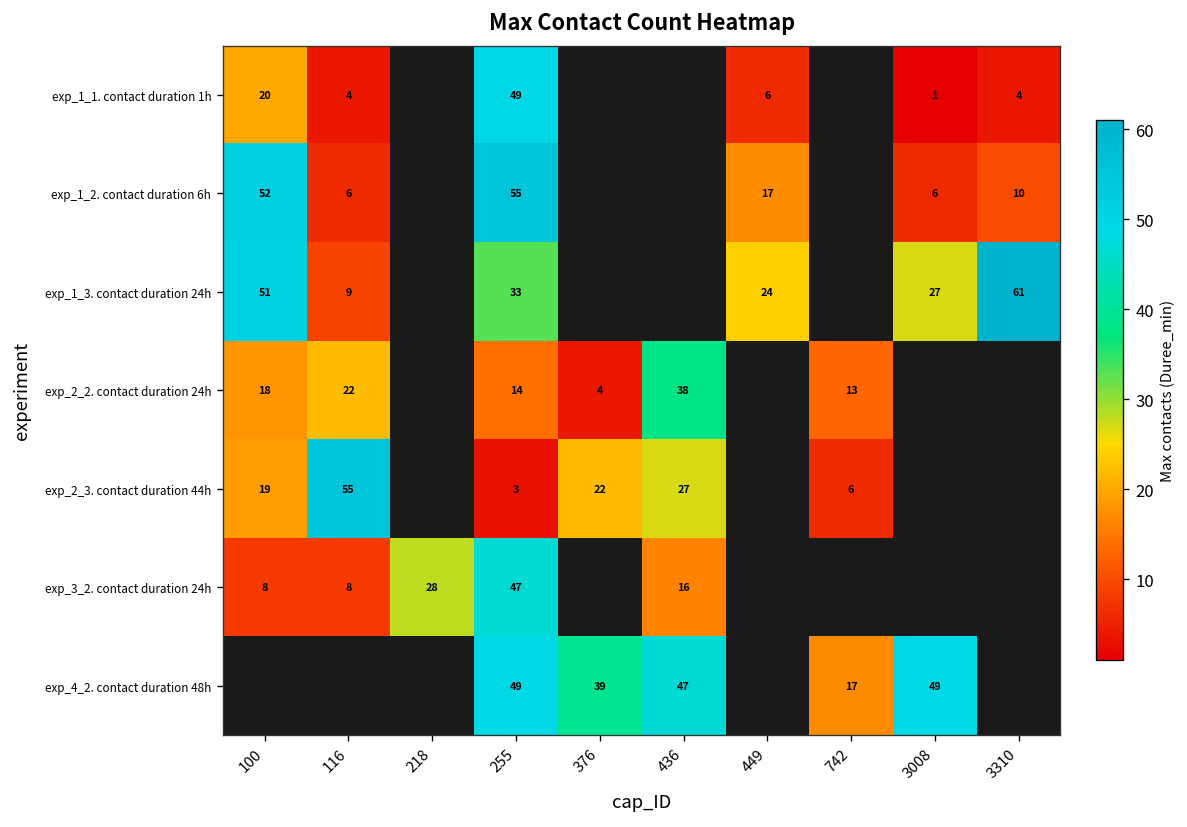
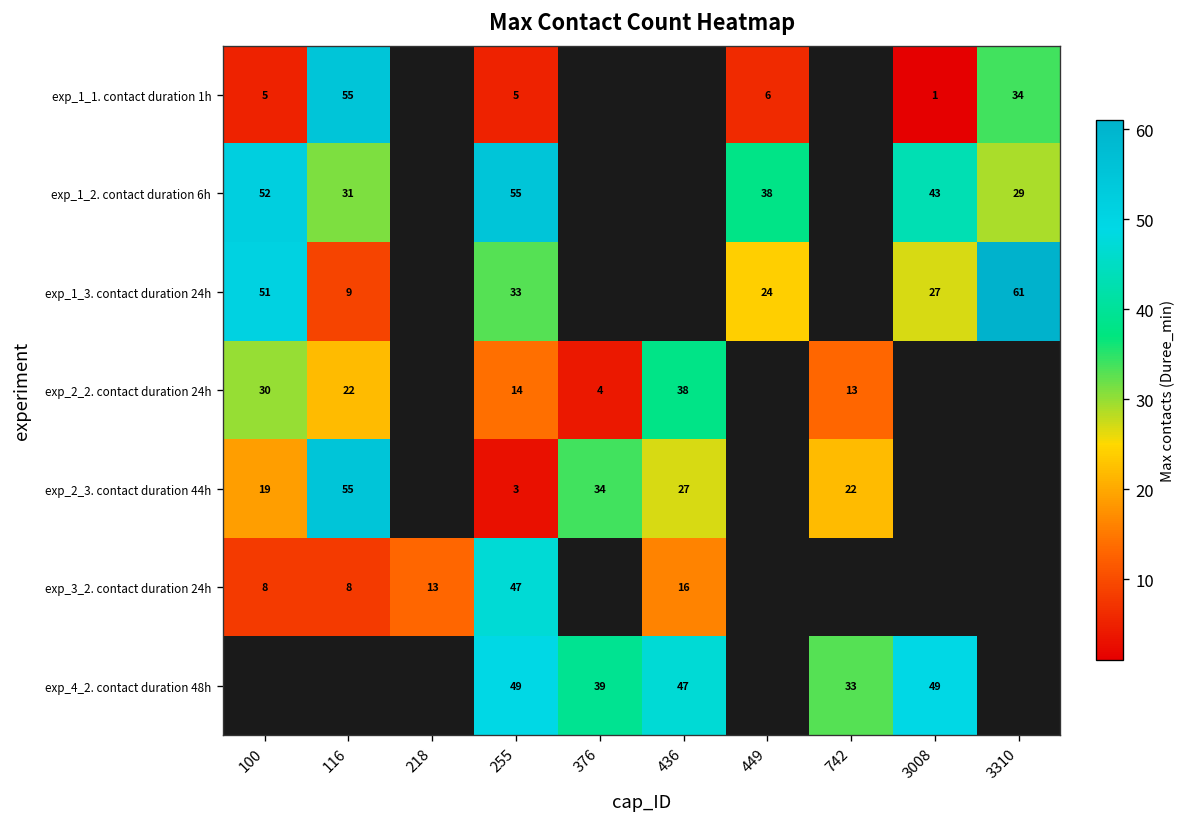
exp_1_1. contact duration 1h, 100: 20 -> 5
exp_1_1. contact duration 1h, 116: 4 -> 55
exp_1_1. contact duration 1h, 255: 49 -> 5
exp_1_1. contact duration 1h, 3310: 4 -> 34
exp_1_2. contact duration 6h, 116: 6 -> 31
exp_1_2. contact duration 6h, 449: 17 -> 38
exp_1_2. contact duration 6h, 3008: 6 -> 43
exp_1_2. contact duration 6h, 3310: 10 -> 29
exp_2_2. contact duration 24h, 100: 18 -> 30
exp_2_3. contact duration 44h, 376: 22 -> 34
exp_2_3. contact duration 44h, 742: 6 -> 22
exp_3_2. contact duration 24h, 218: 28 -> 13
exp_4_2. contact duration 48h, 742: 17 -> 33
